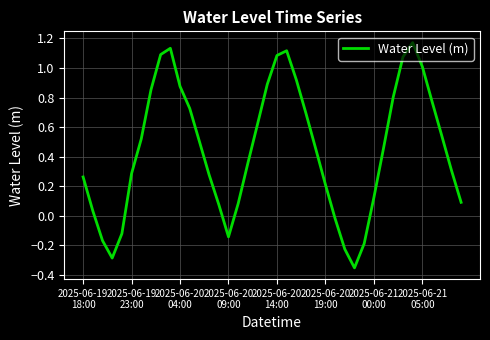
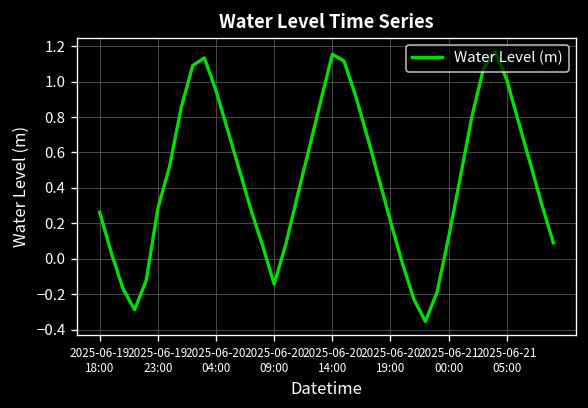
2025-06-20 04:00: 0.88 -> 0.95
2025-06-20 14:00: 1.08 -> 1.15
